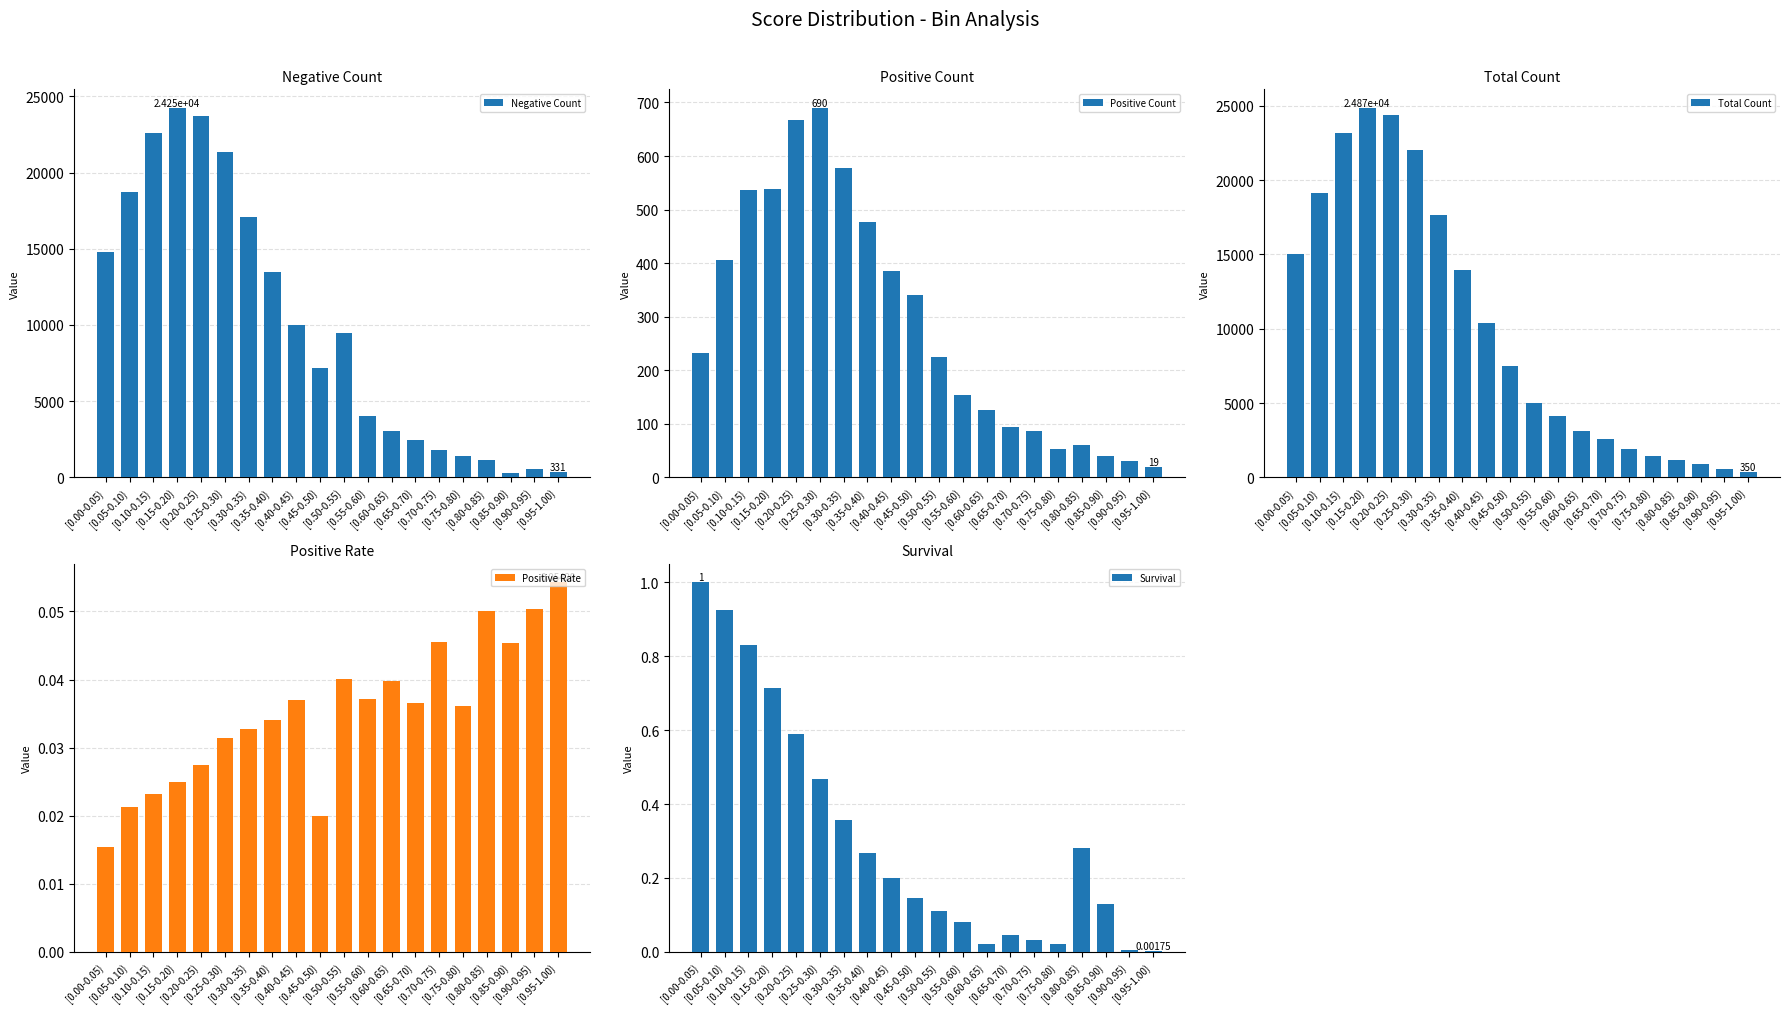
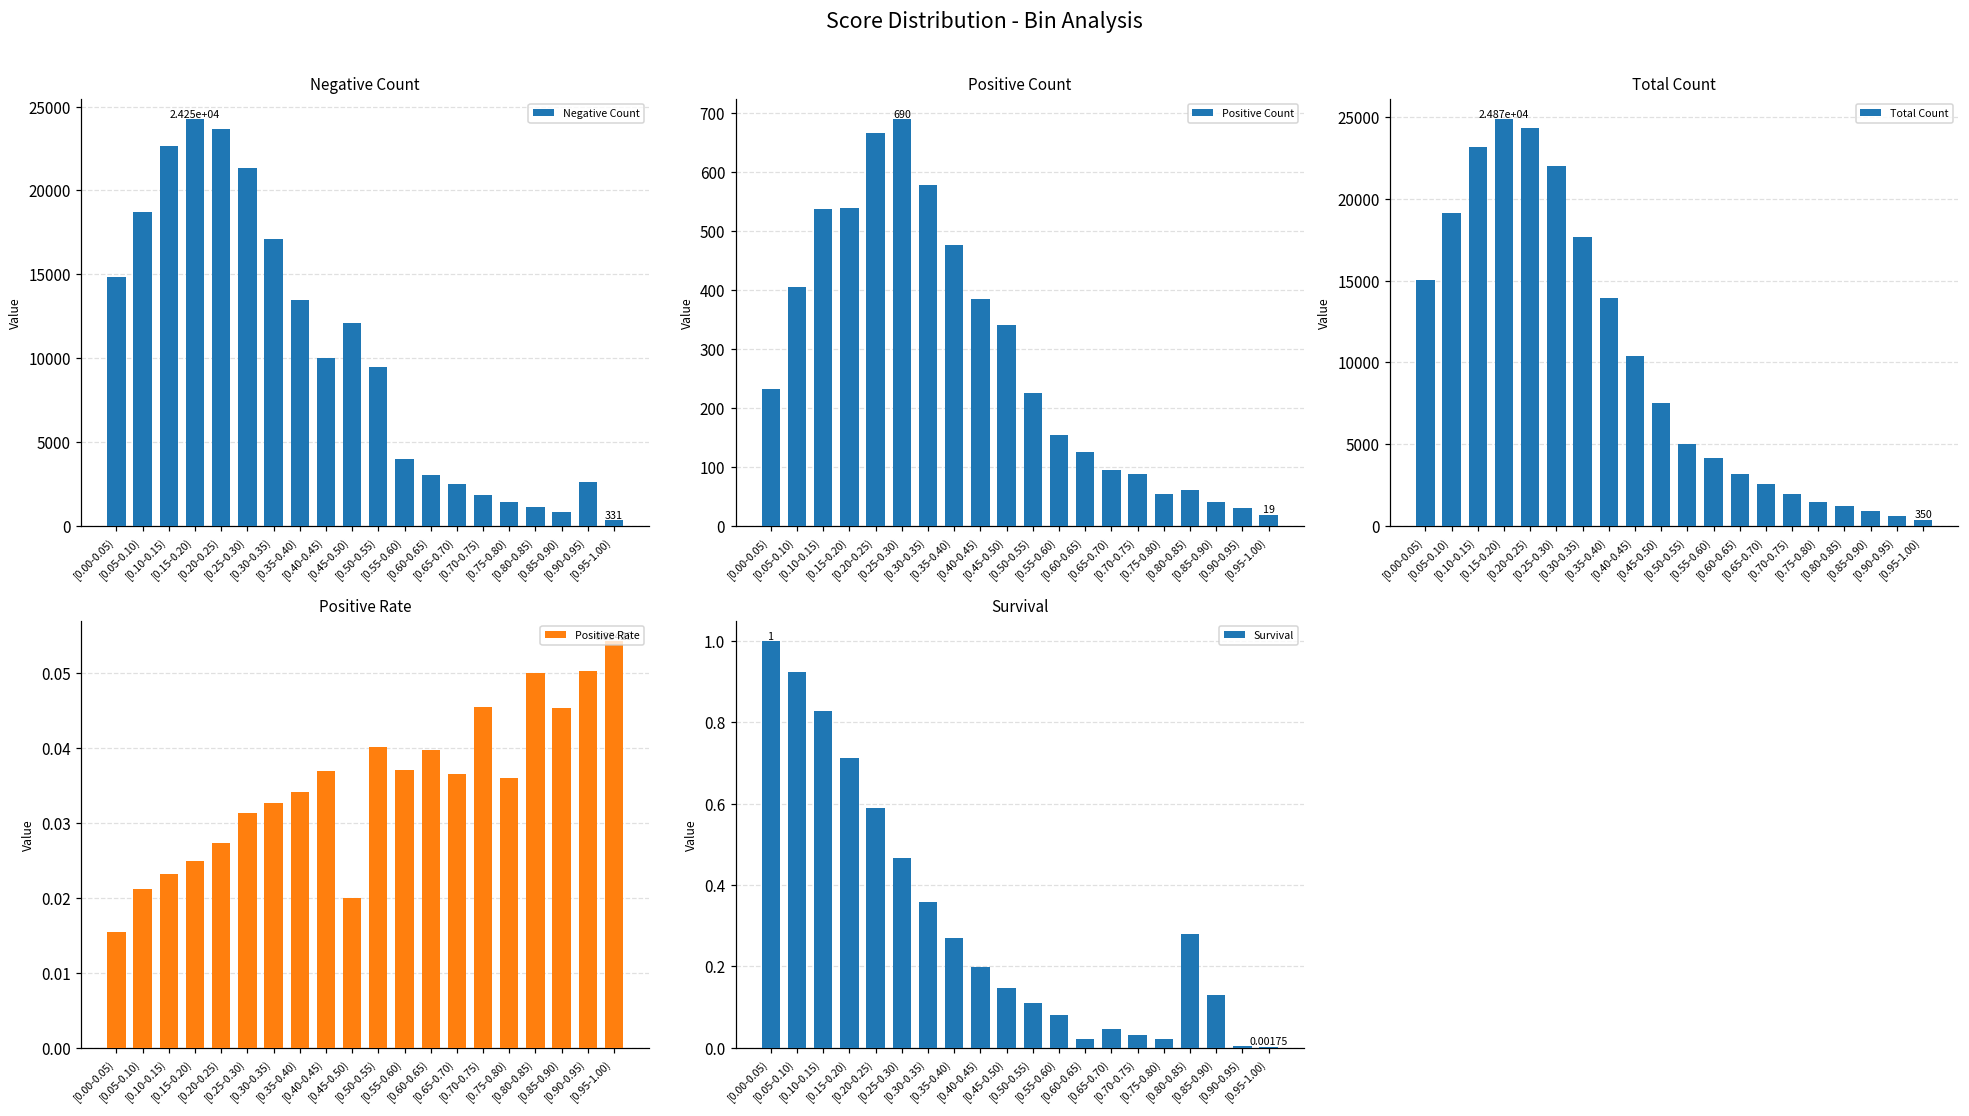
Negative Count, [0.45-0.50): 7200 -> 12100
Negative Count, [0.85-0.90): 300 -> 800
Negative Count, [0.90-0.95): 600 -> 2600
